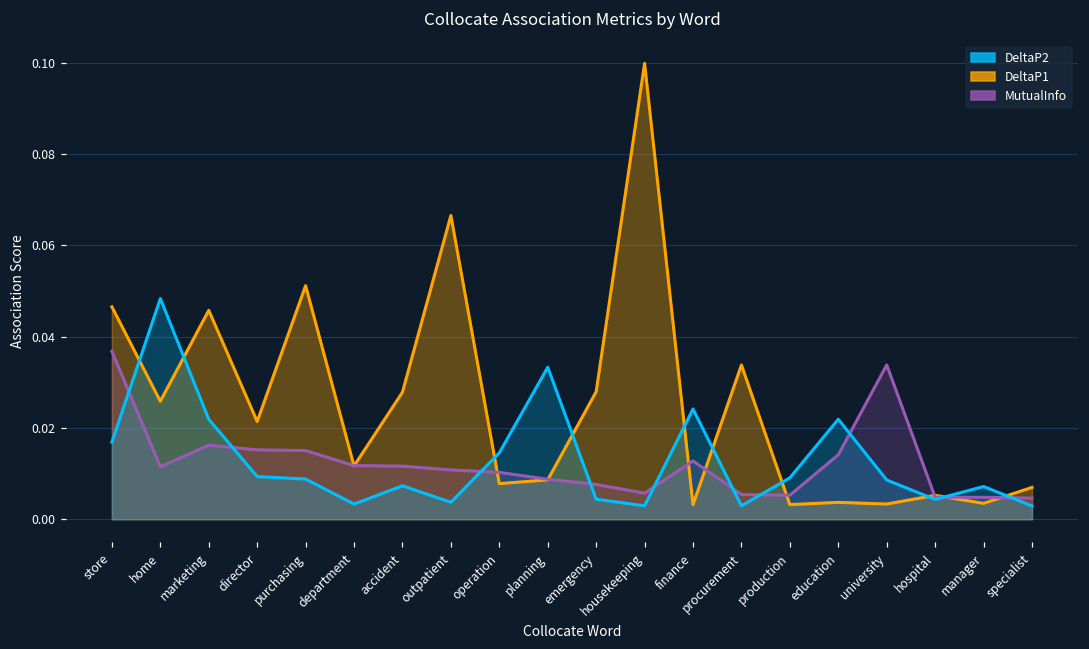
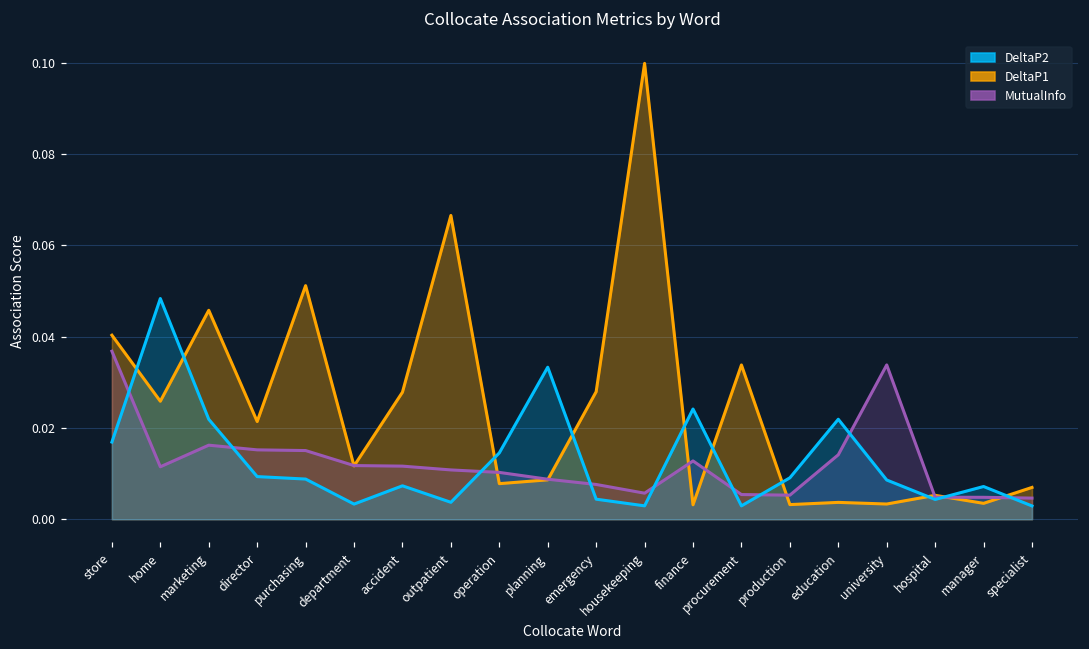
DeltaP1, store: 0.047 -> 0.040
